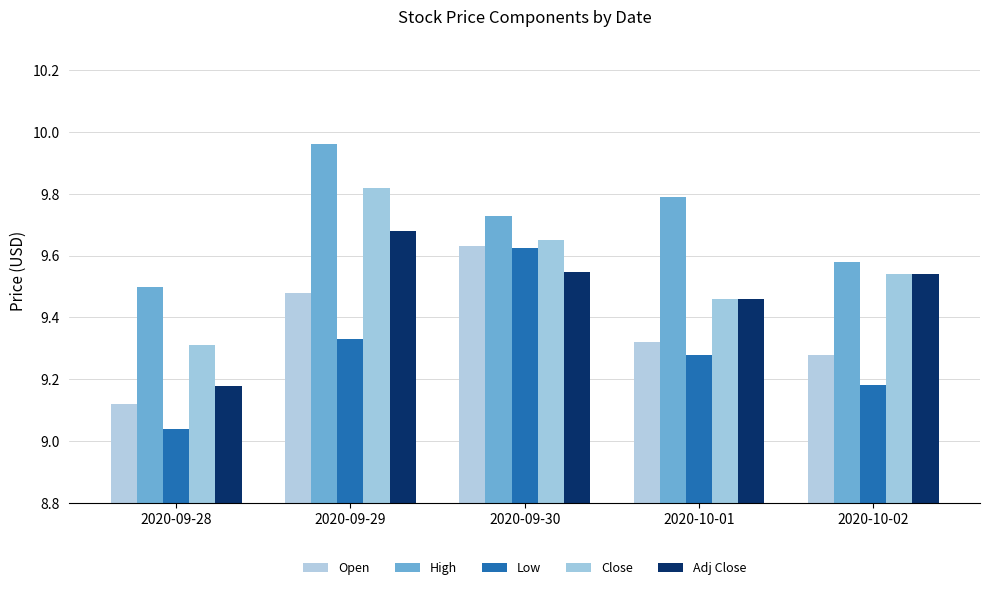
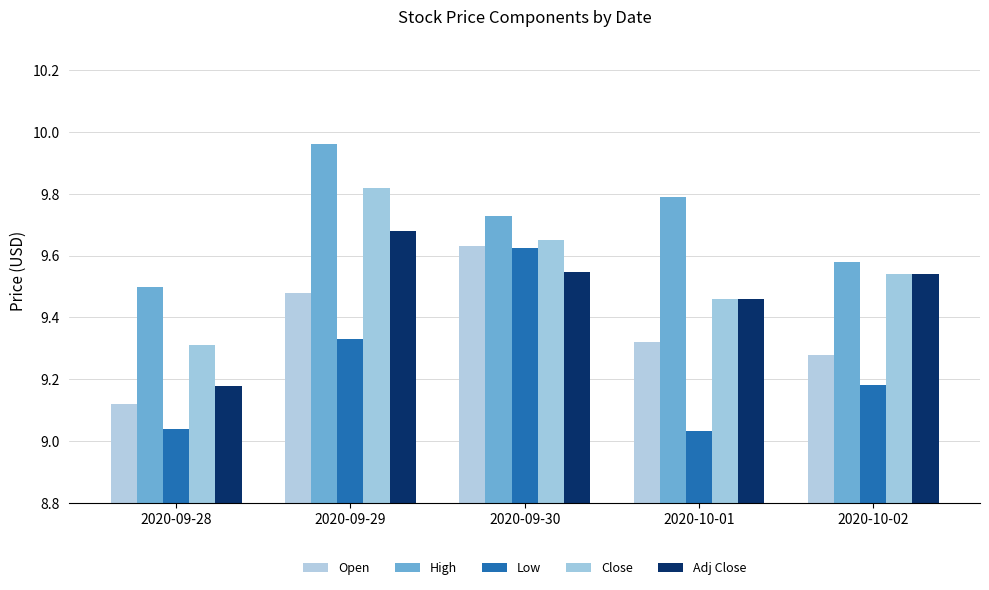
Low, 2020-10-01: 9.28 -> 9.03
